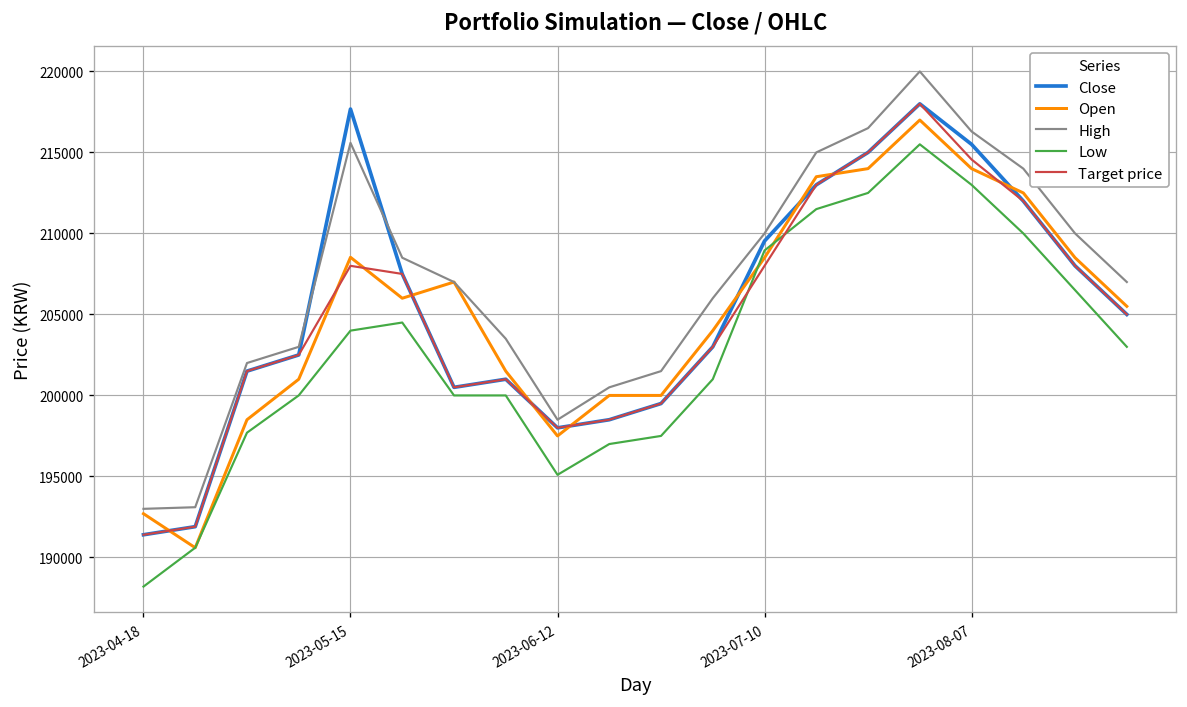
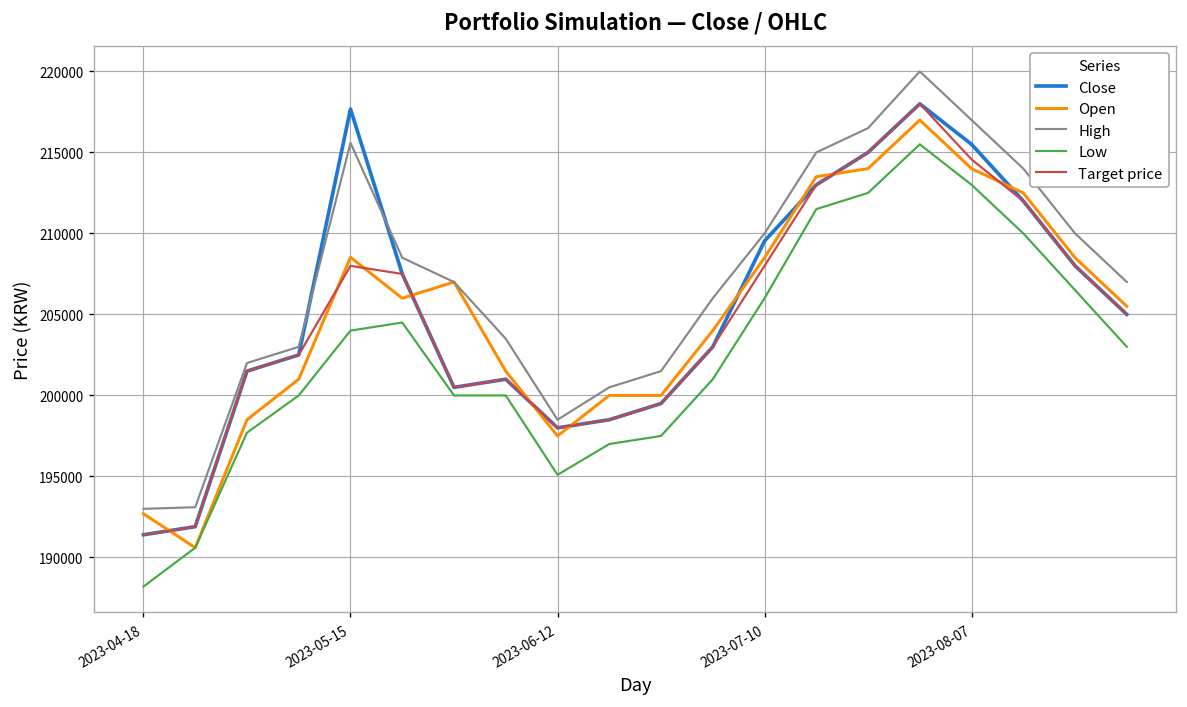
Low, 2023-07-10: 208900 -> 206000
High, 2023-08-07: 216300 -> 217000
